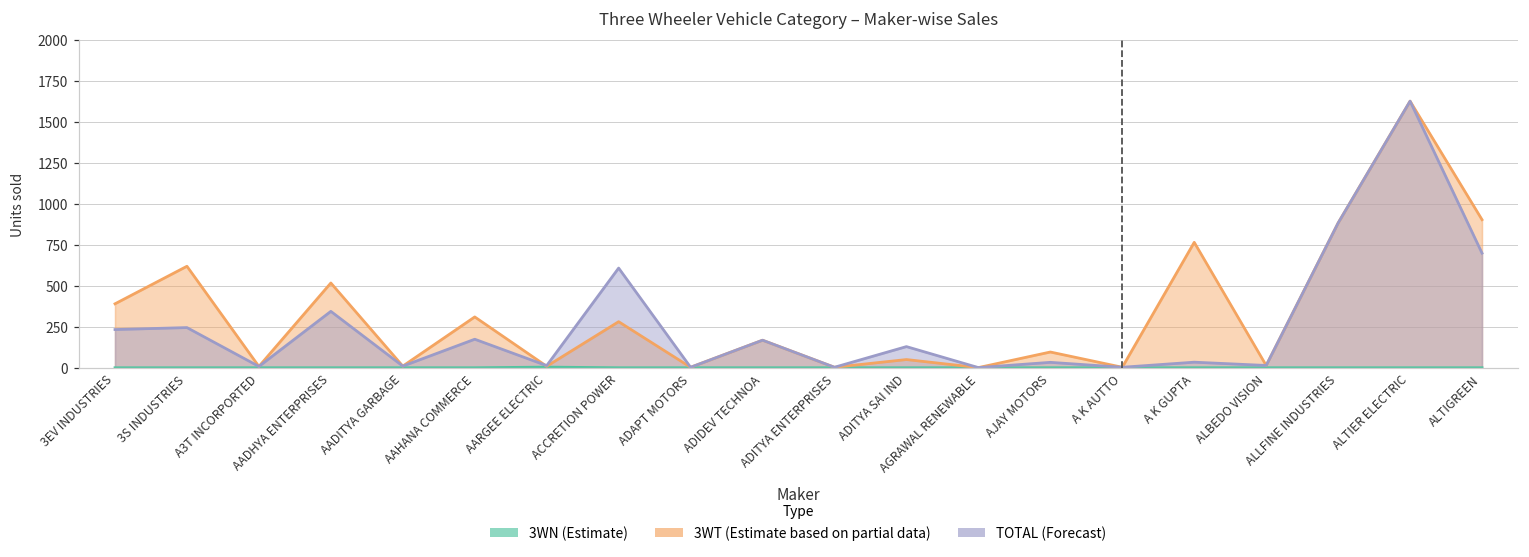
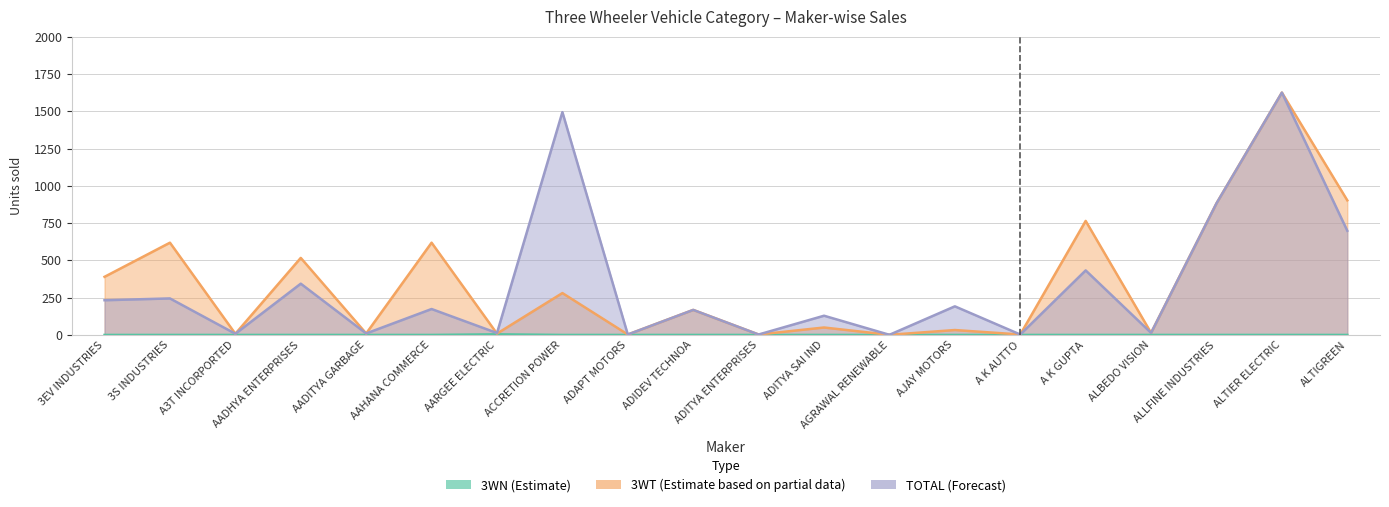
3WT (Estimate based on partial data), AAHANA COMMERCE: 310 -> 620
TOTAL (Forecast), ACCRETION POWER: 610 -> 1500
3WT (Estimate based on partial data), AJAY MOTORS: 100 -> 30
TOTAL (Forecast), AJAY MOTORS: 30 -> 190
TOTAL (Forecast), A K GUPTA: 30 -> 430
